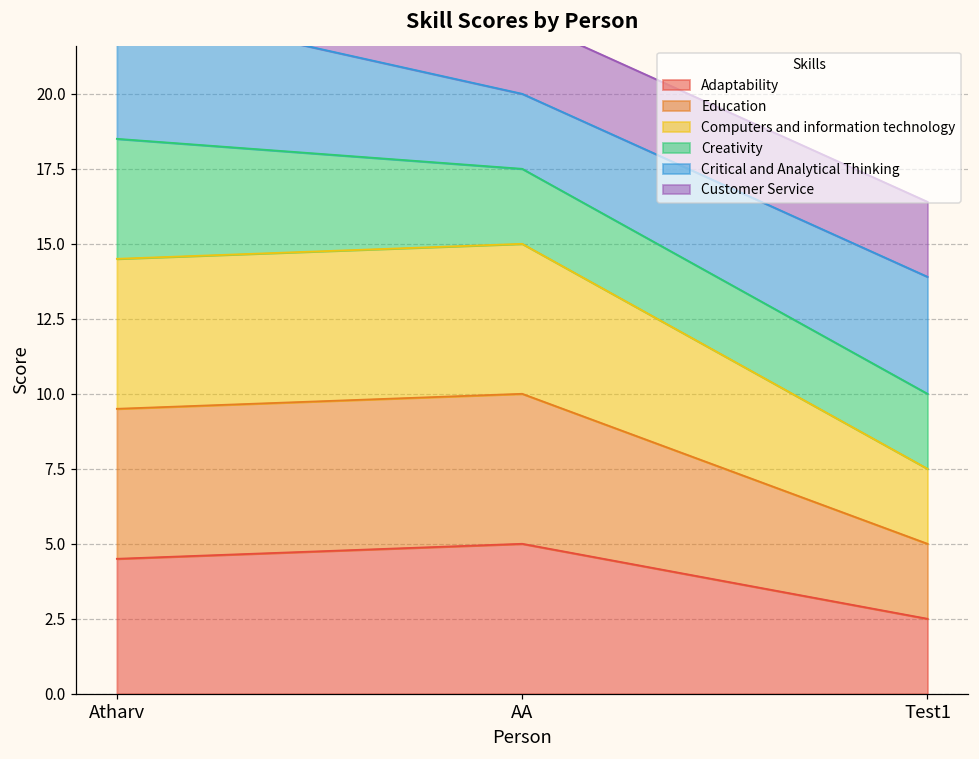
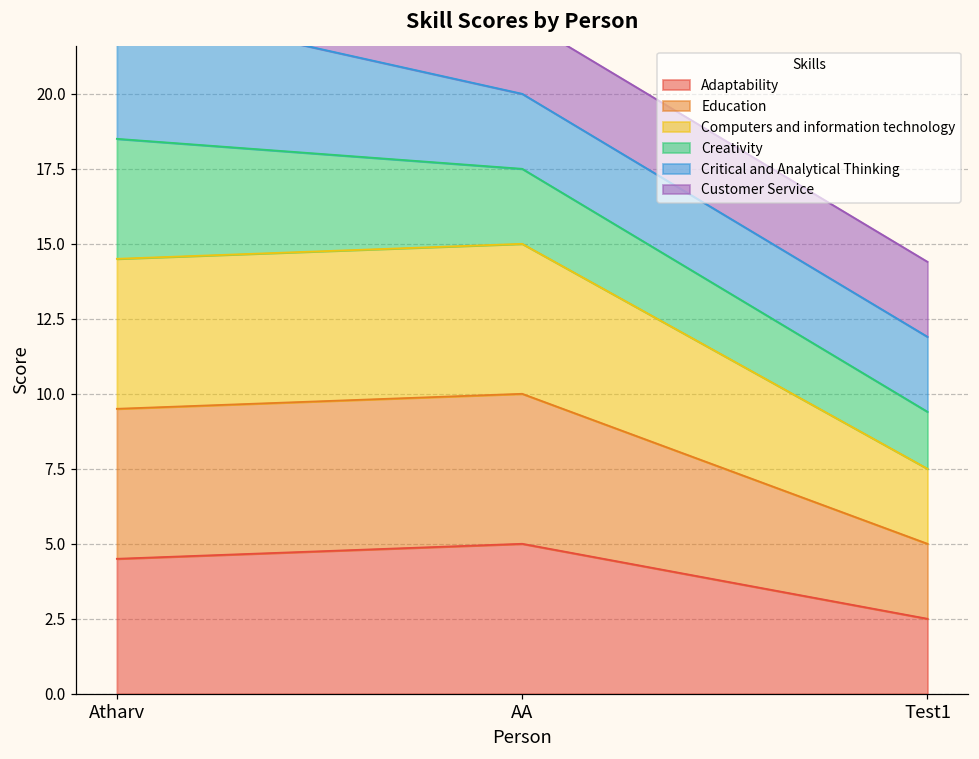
Creativity, Test1: 2.5 -> 1.9
Critical and Analytical Thinking, Test1: 3.9 -> 2.5
